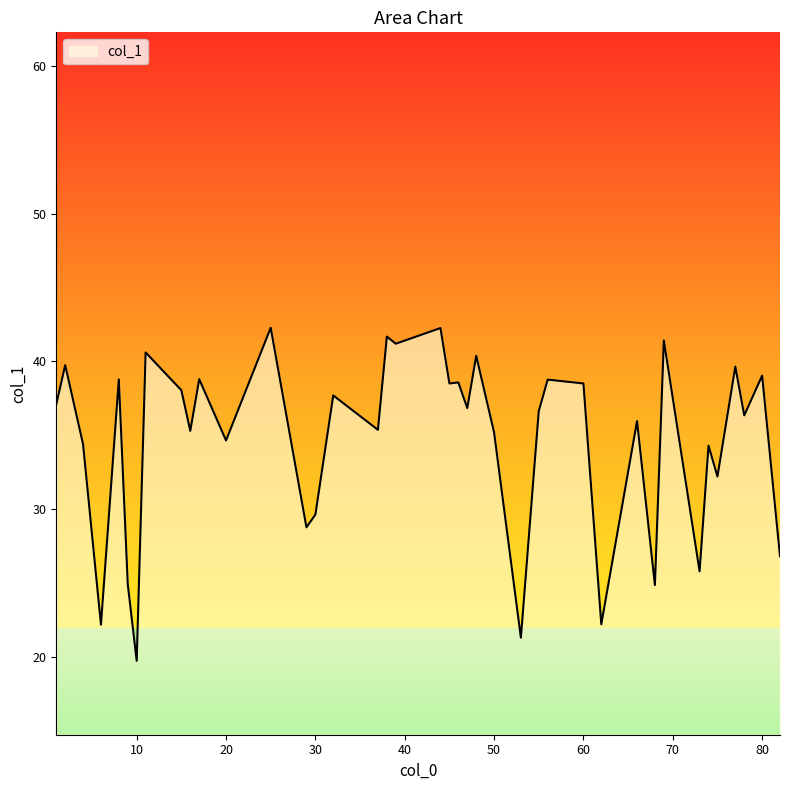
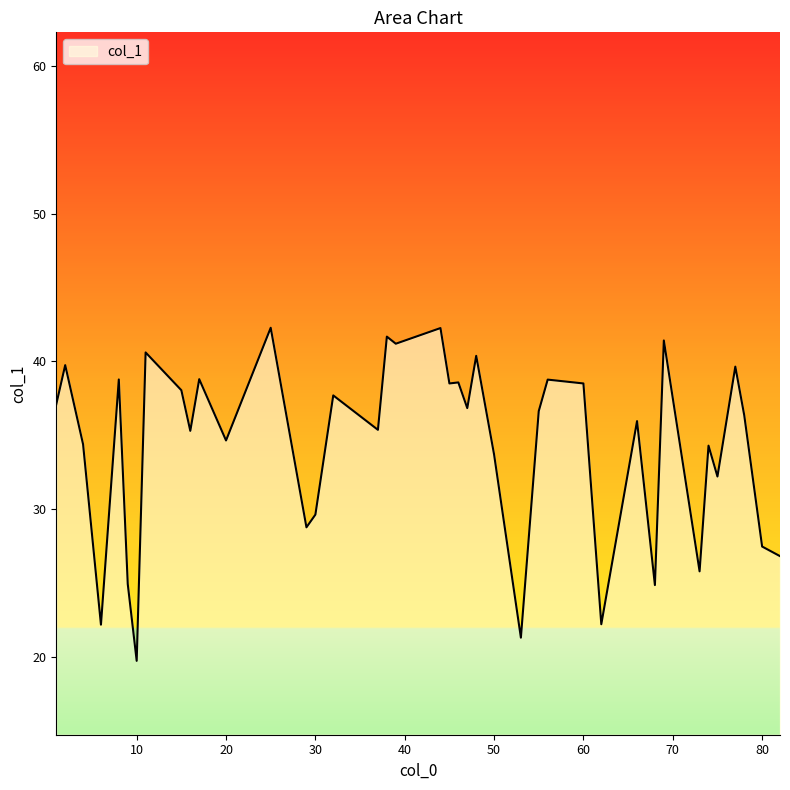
50: 35.2 -> 33.7
80: 39.0 -> 27.5
